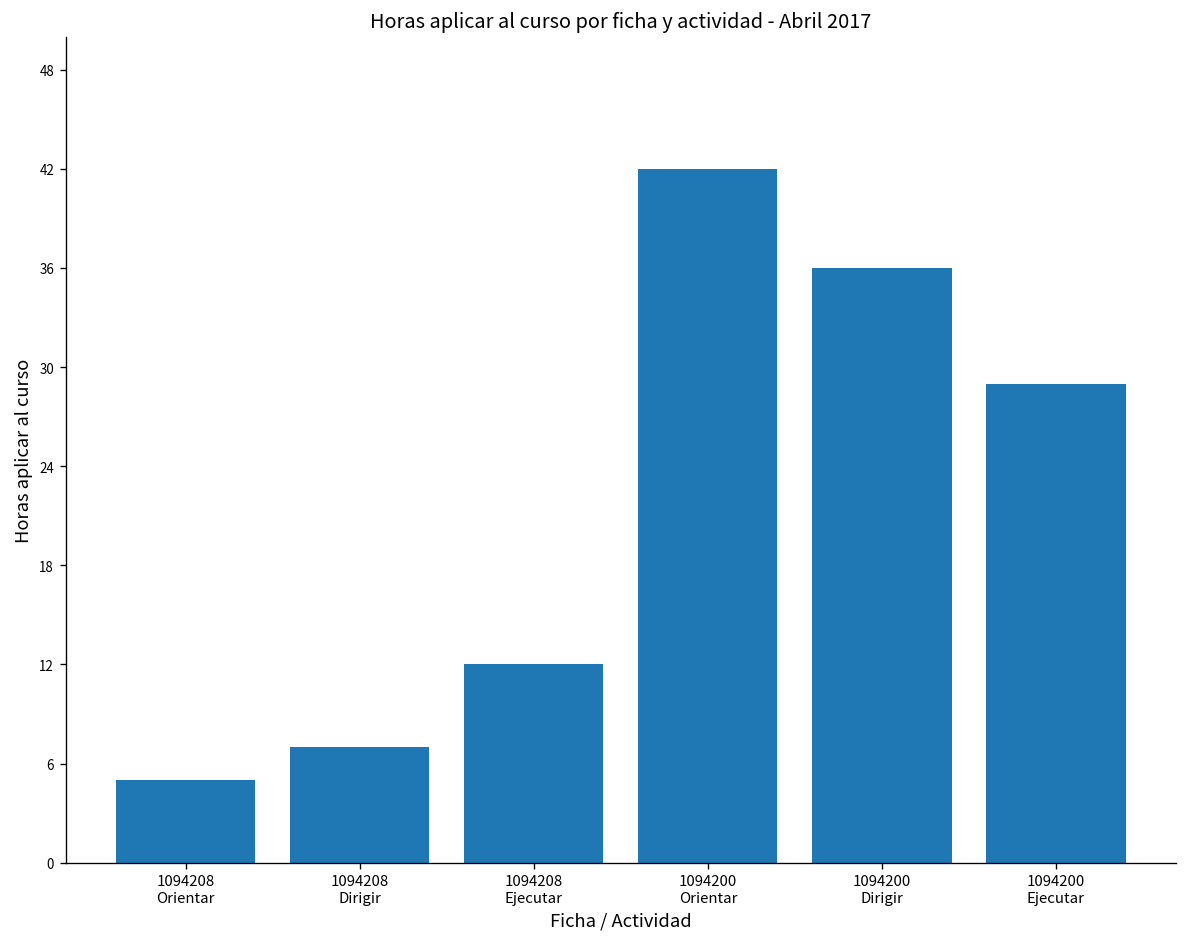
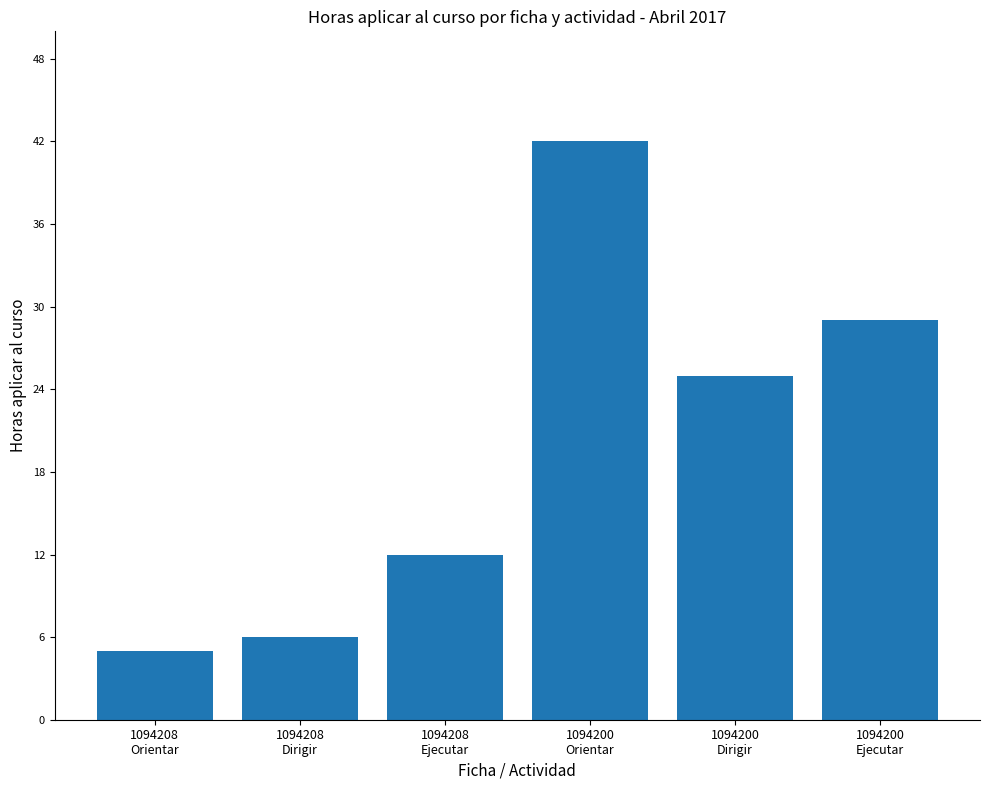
1094208 Dirigir: 7 -> 6
1094200 Dirigir: 36 -> 25
